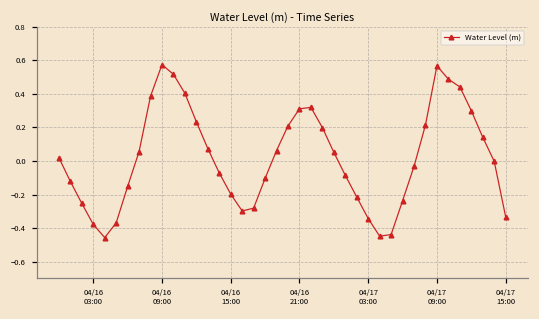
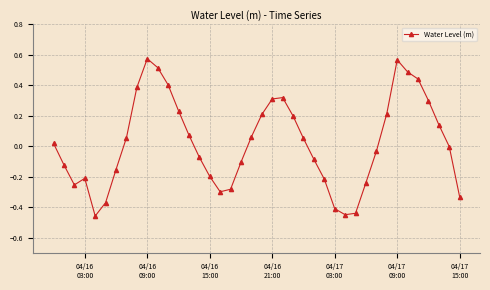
04/16 03:00: -0.38 -> -0.21
04/17 03:00: -0.34 -> -0.41
